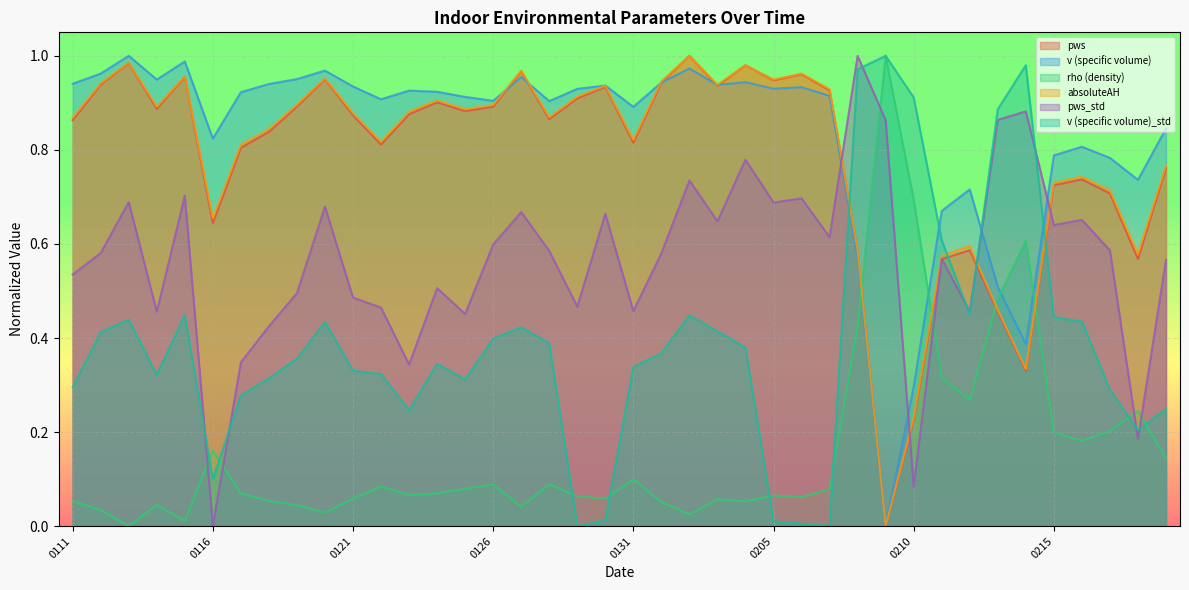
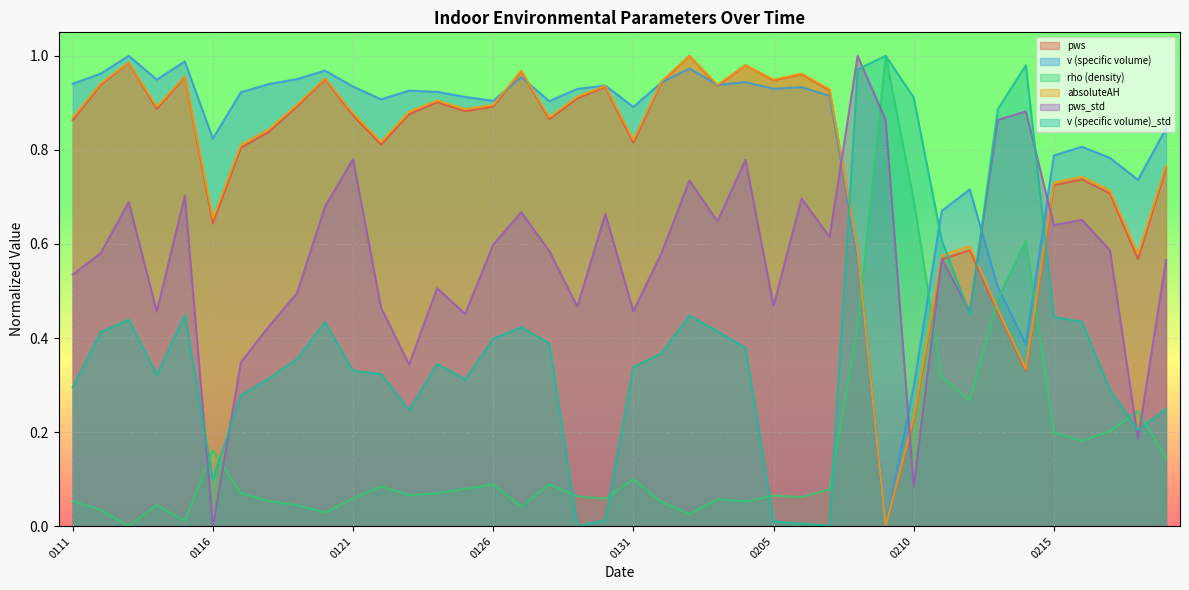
pws_std, 0121: 0.49 -> 0.78
pws_std, 0205: 0.69 -> 0.47
